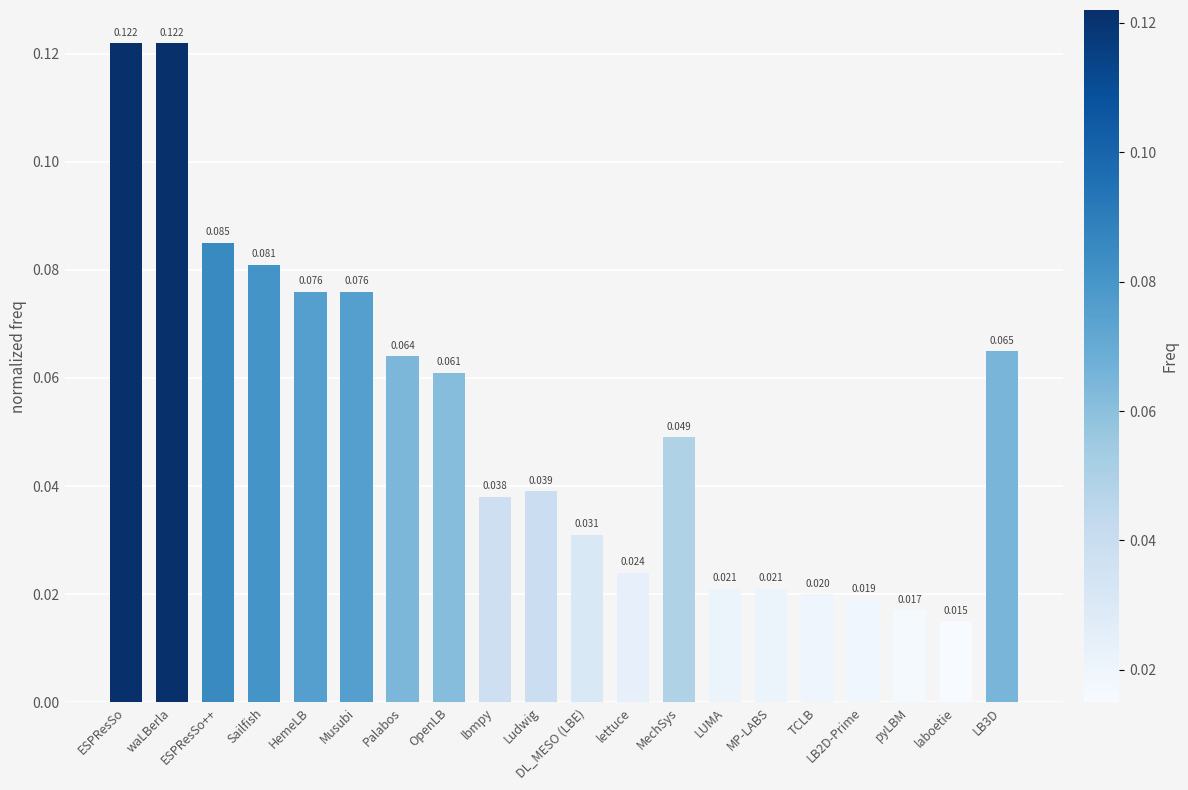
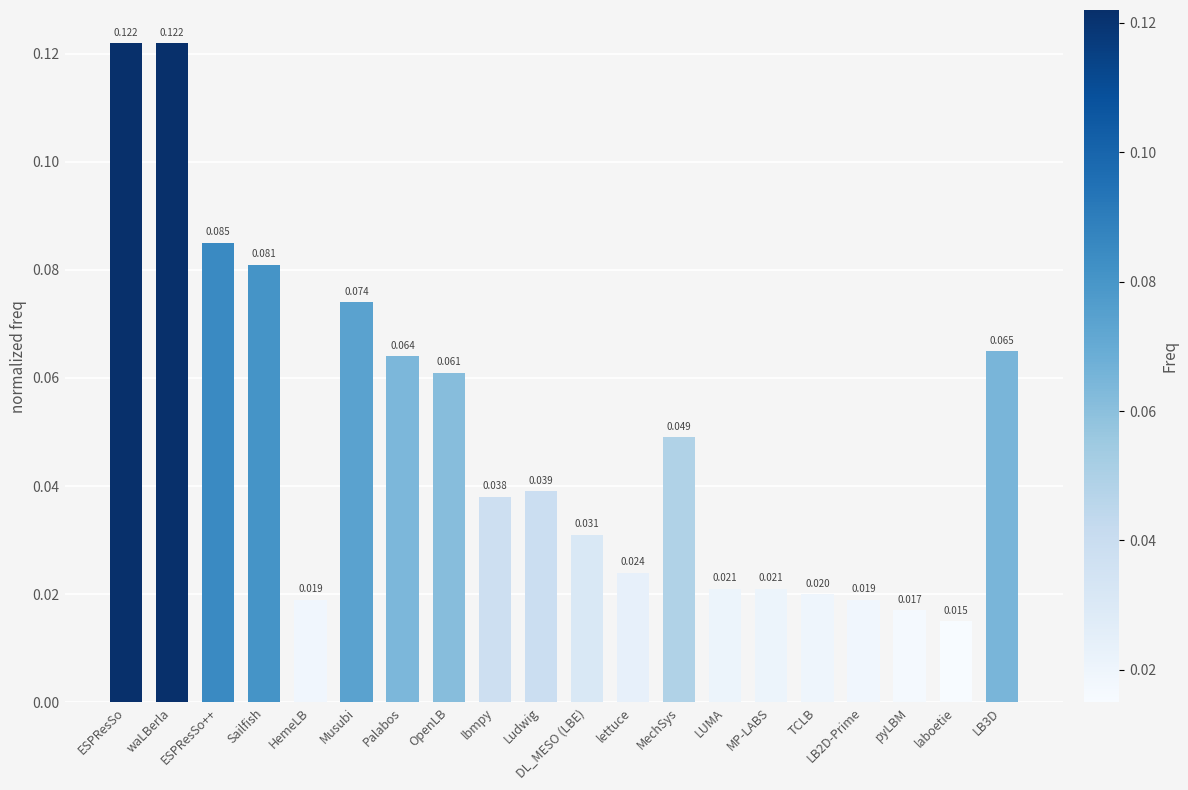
HemeLB: 0.076 -> 0.019
Musubi: 0.076 -> 0.074
